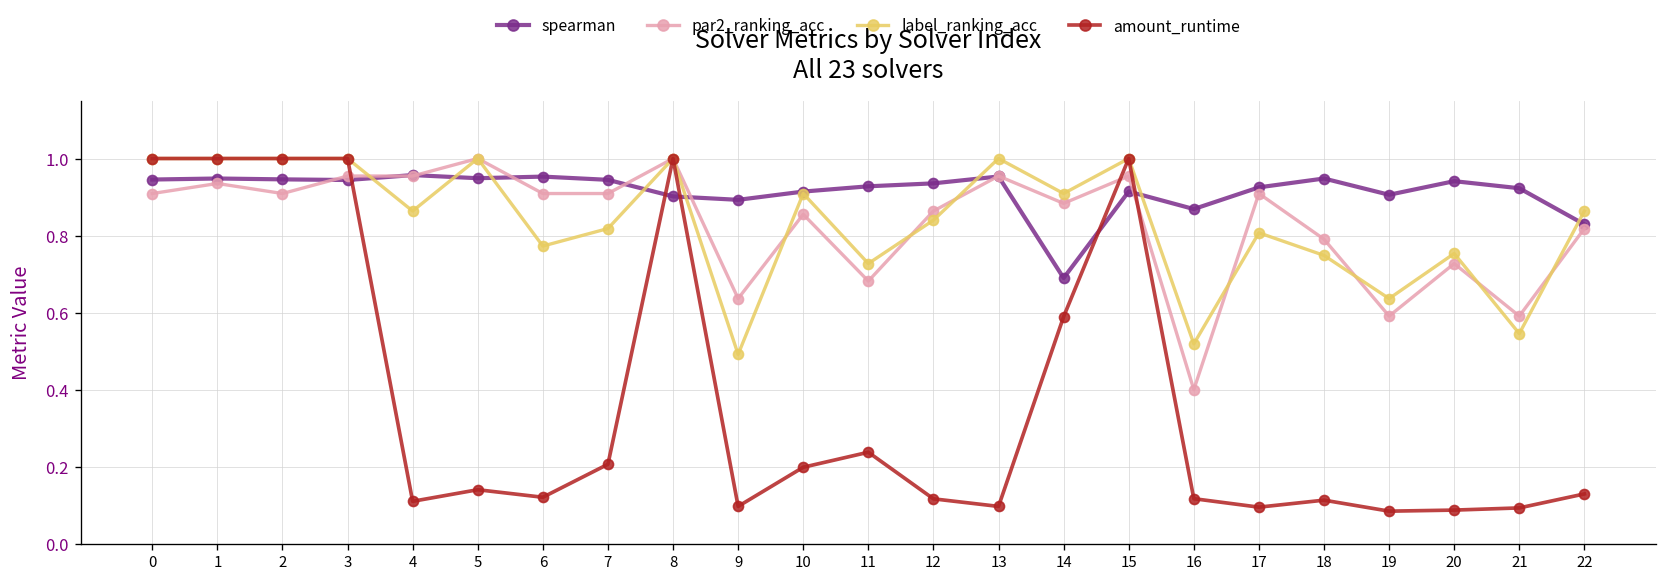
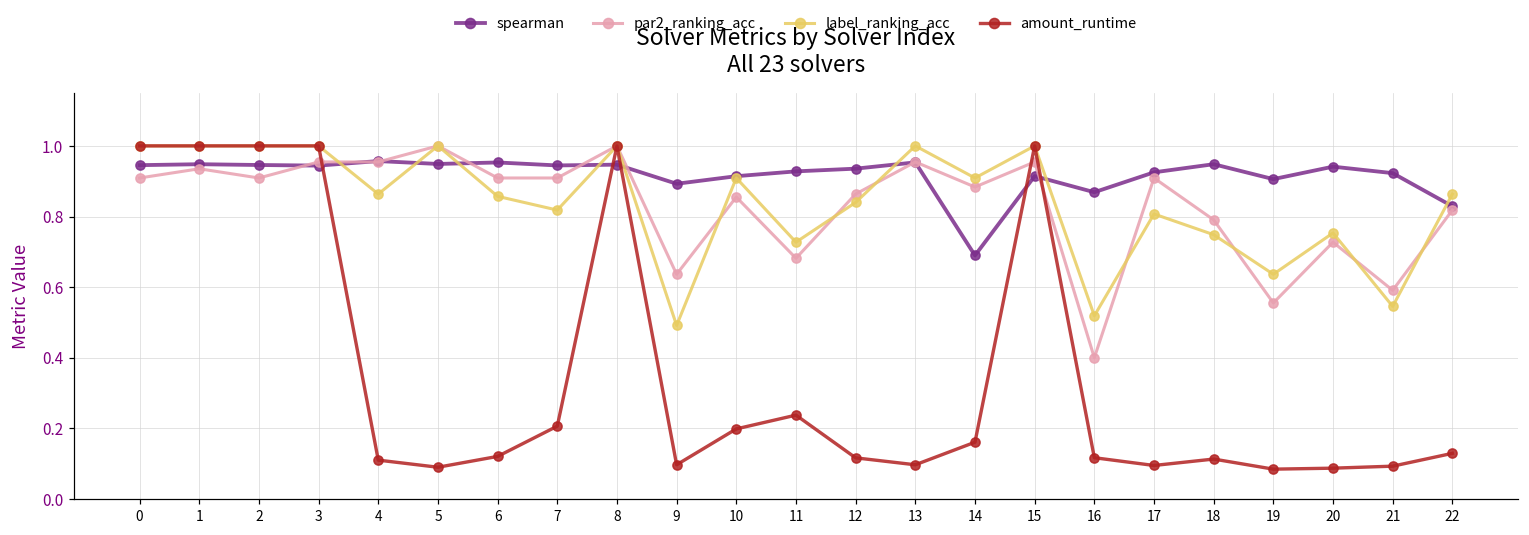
amount_runtime, 5: 0.14 -> 0.09
label_ranking_acc, 6: 0.77 -> 0.86
spearman, 8: 0.90 -> 0.95
amount_runtime, 14: 0.59 -> 0.16
par2_ranking_acc, 19: 0.59 -> 0.56
